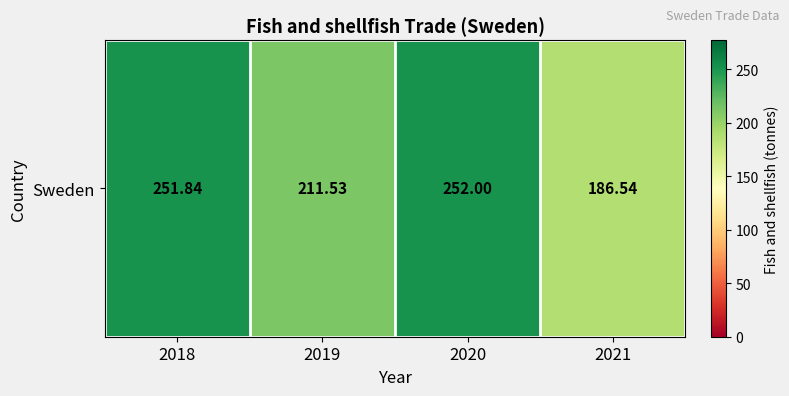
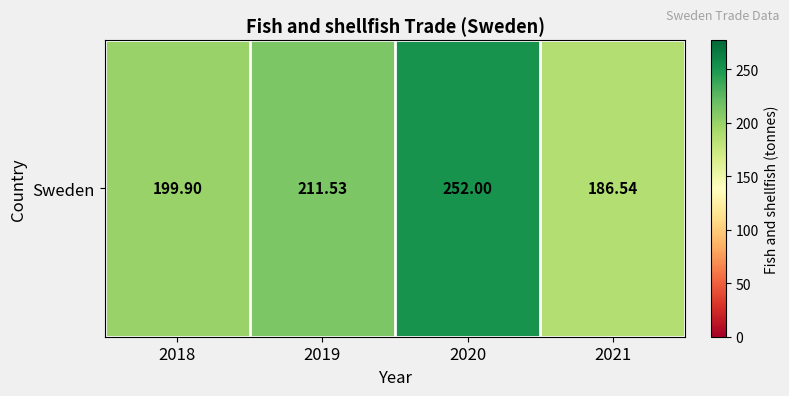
Sweden, 2018: 251.84 -> 199.90
